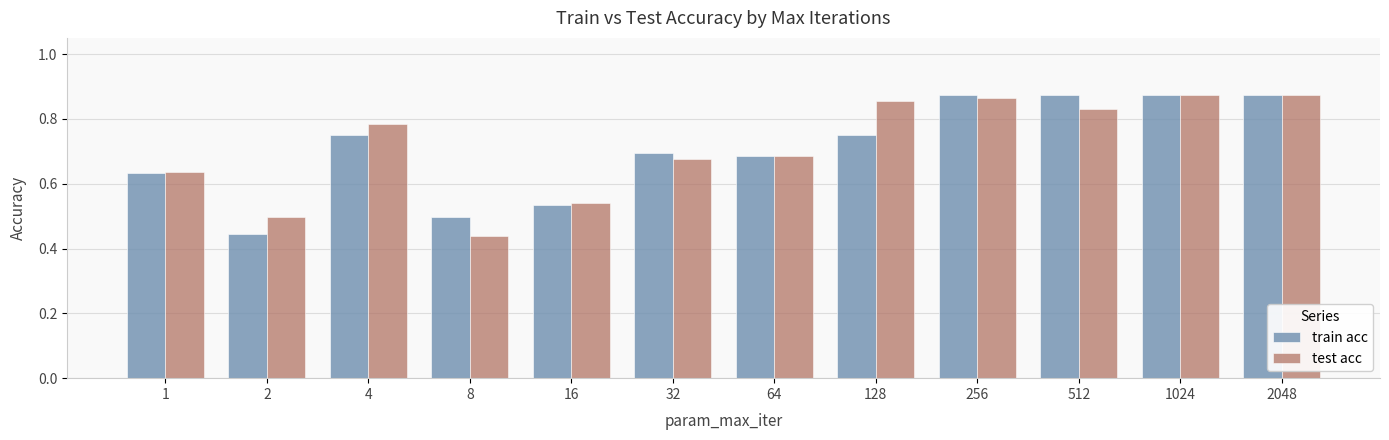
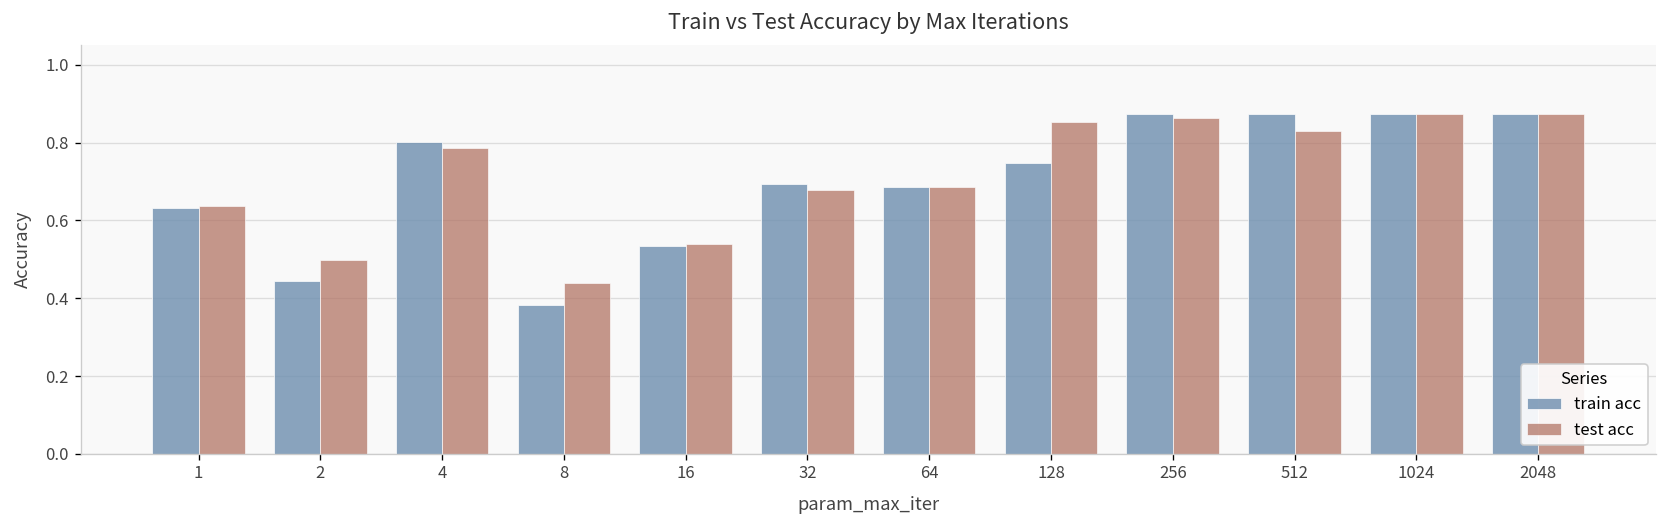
train acc, 4: 0.75 -> 0.80
train acc, 8: 0.50 -> 0.38
